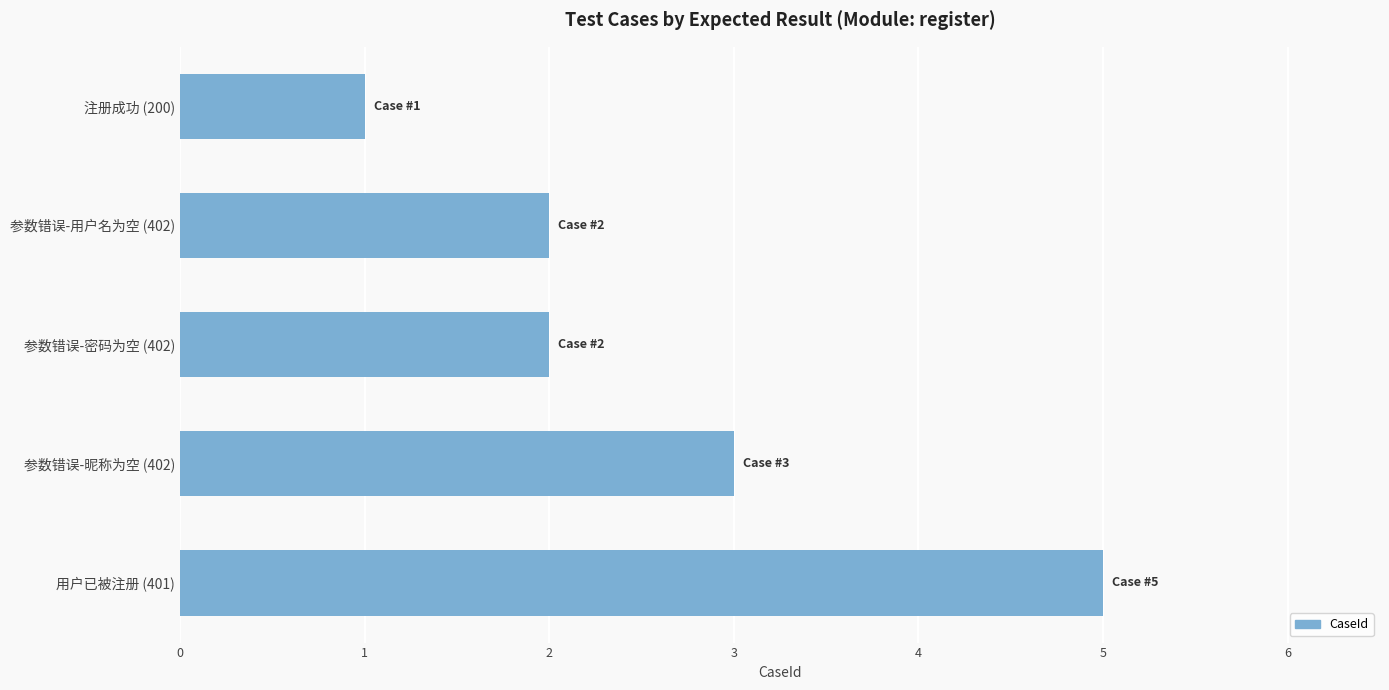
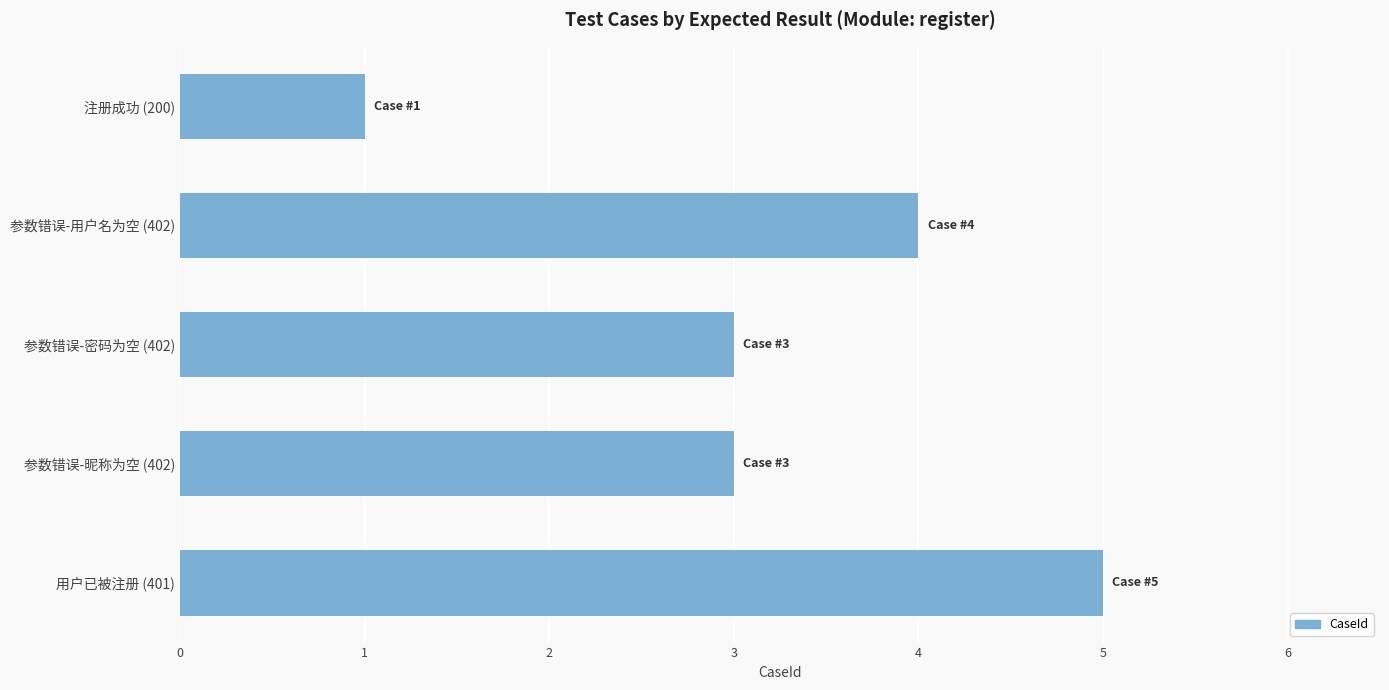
参数错误-用户名为空 (402): 2 -> 4
参数错误-密码为空 (402): 2 -> 3
